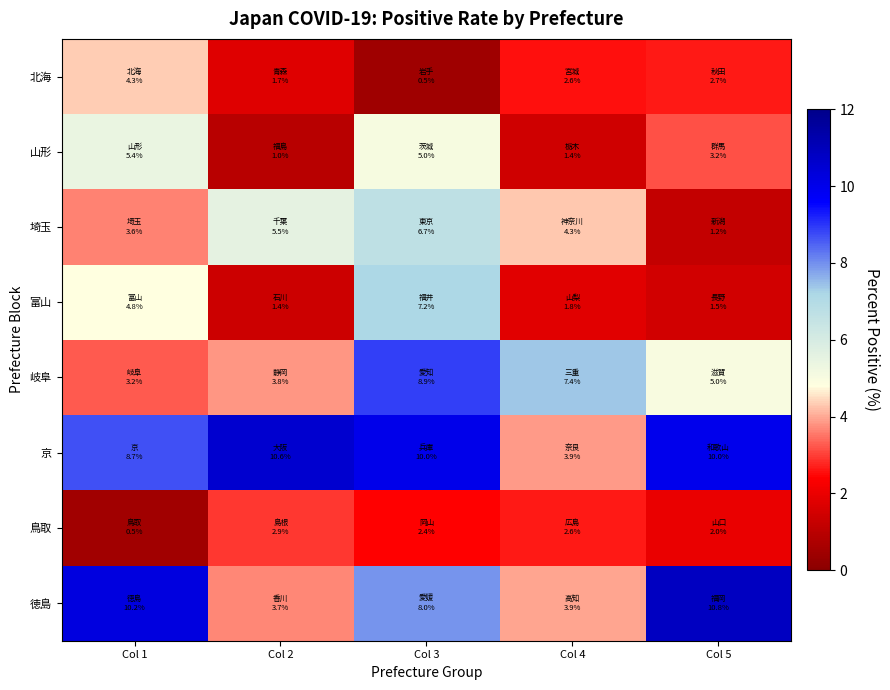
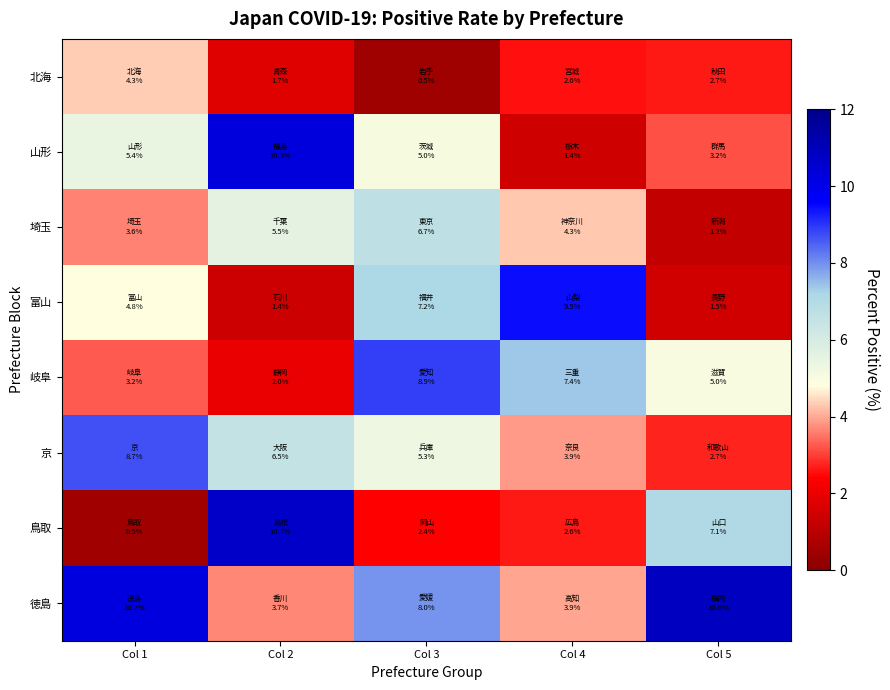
山形, Col 2: 1.0% -> 10.3%
富山, Col 4: 1.8% -> 9.5%
岐阜, Col 2: 3.8% -> 2.0%
京, Col 2: 10.6% -> 6.5%
京, Col 3: 10.0% -> 5.3%
京, Col 5: 10.0% -> 2.7%
鳥取, Col 2: 2.9% -> 10.7%
鳥取, Col 5: 2.0% -> 7.1%
